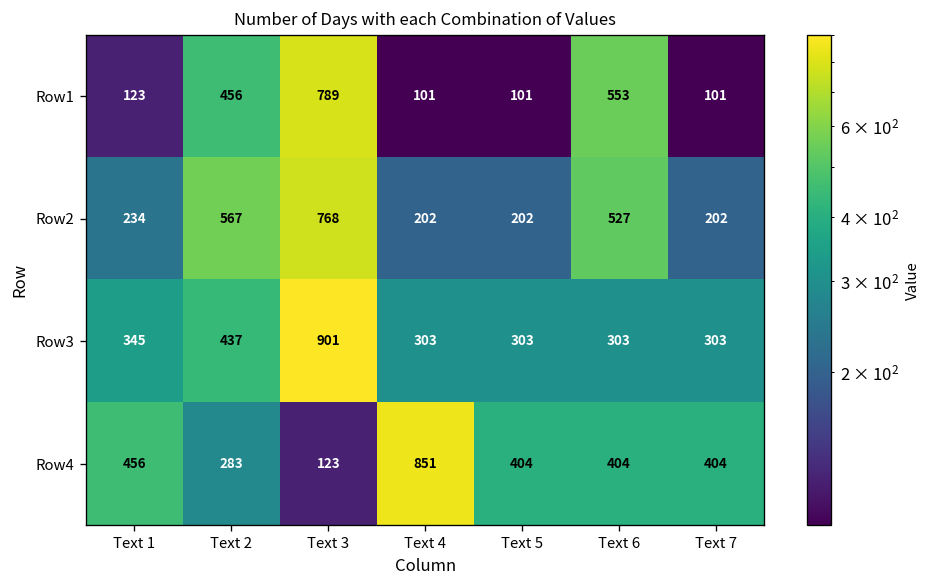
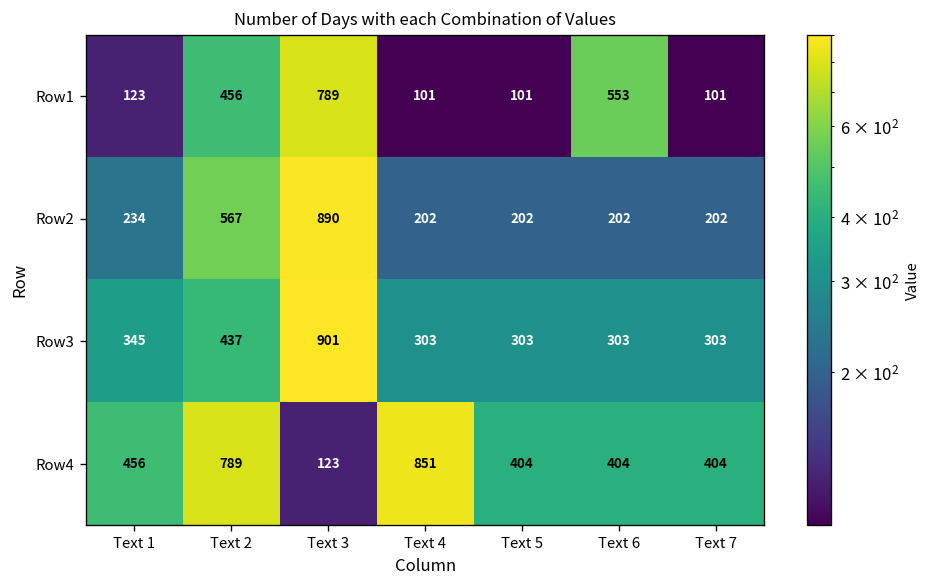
Row2, Text 3: 768 -> 890
Row2, Text 6: 527 -> 202
Row4, Text 2: 283 -> 789
